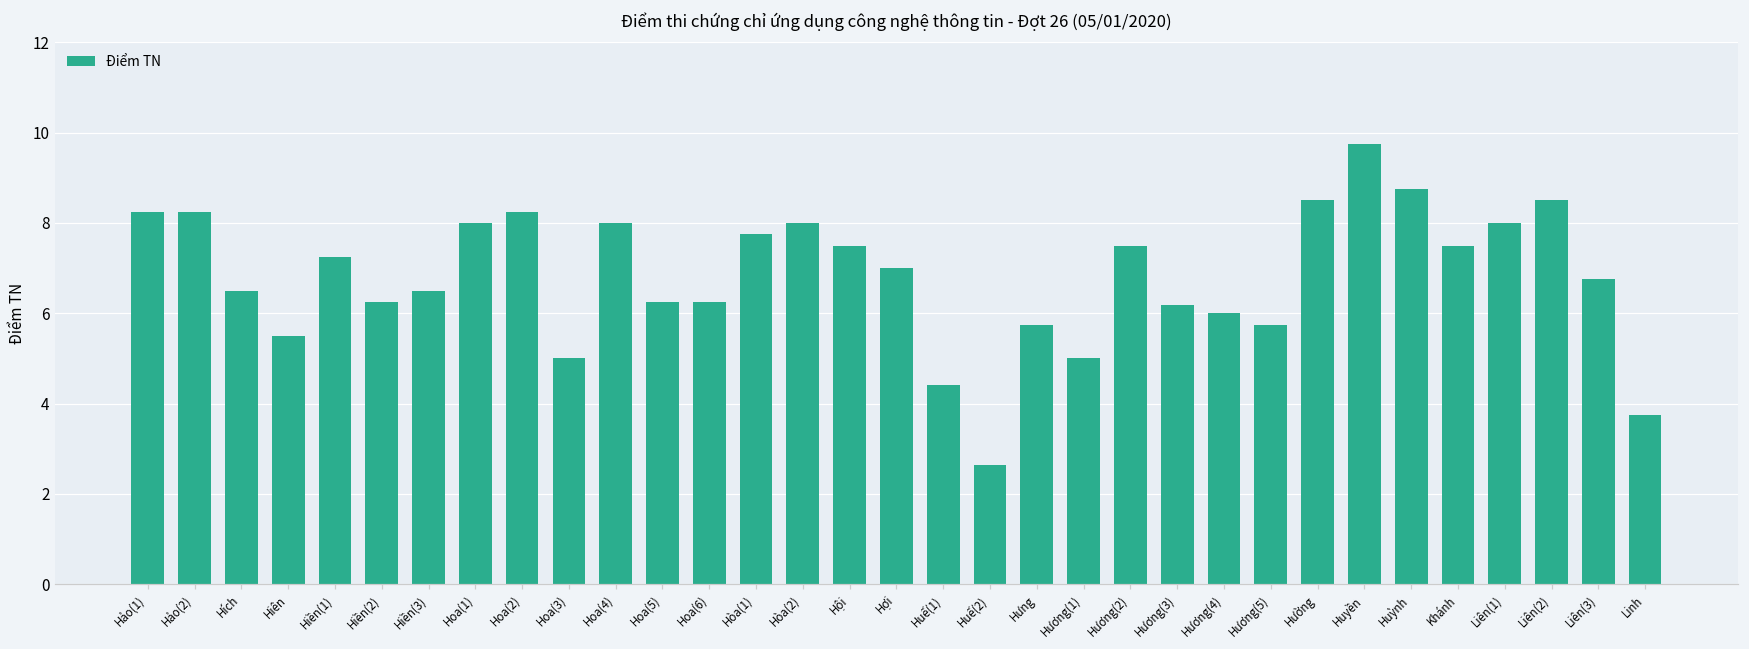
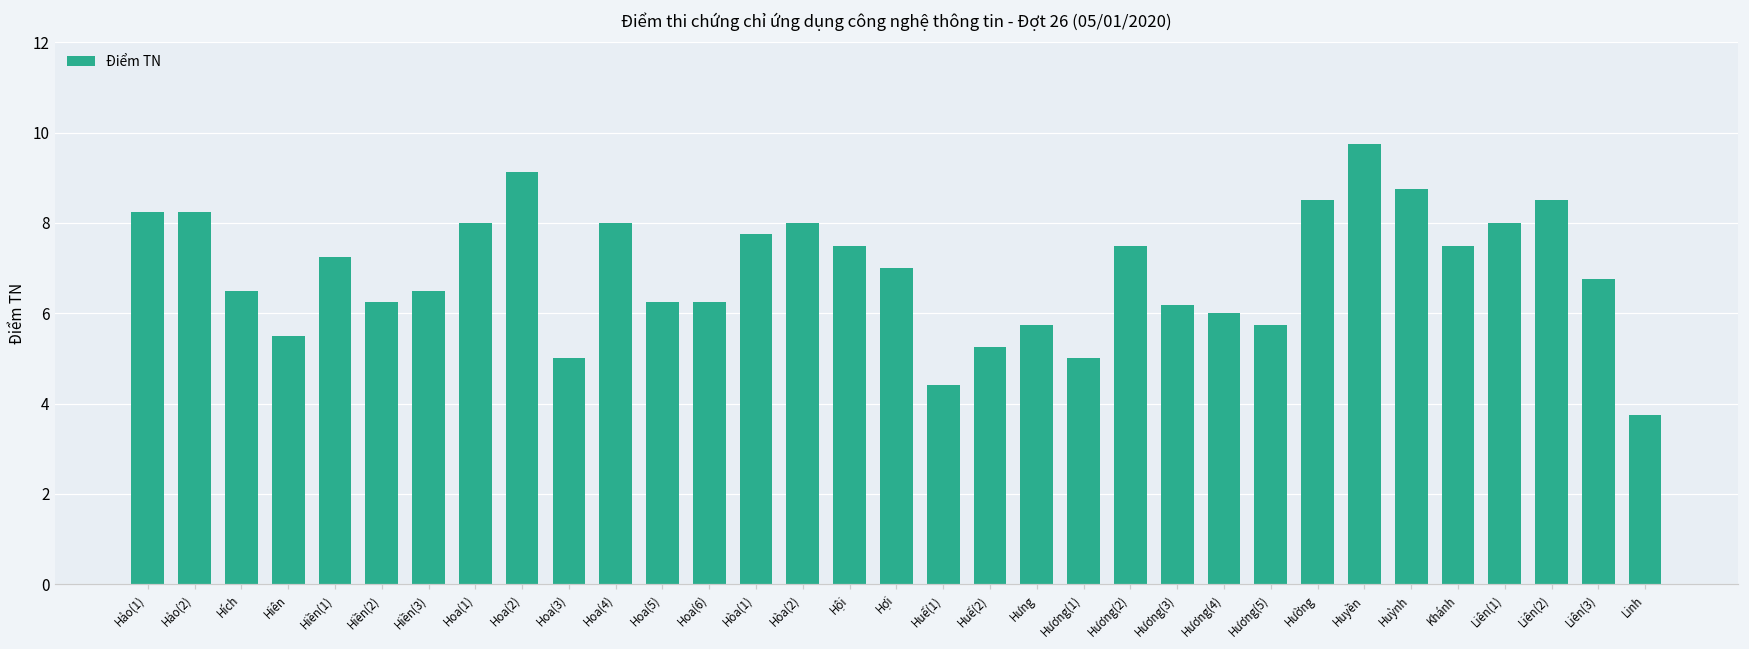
Hoa(2): 8.3 -> 9.1
Huế(2): 2.6 -> 5.3
